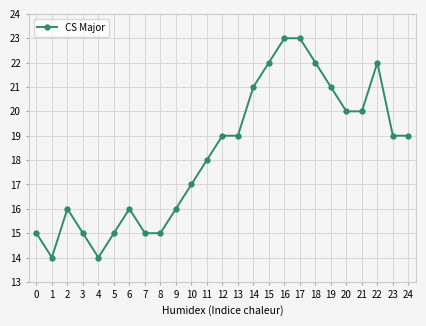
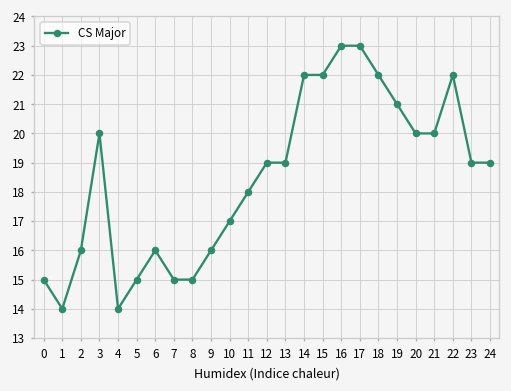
3: 15 -> 20
14: 21 -> 22
